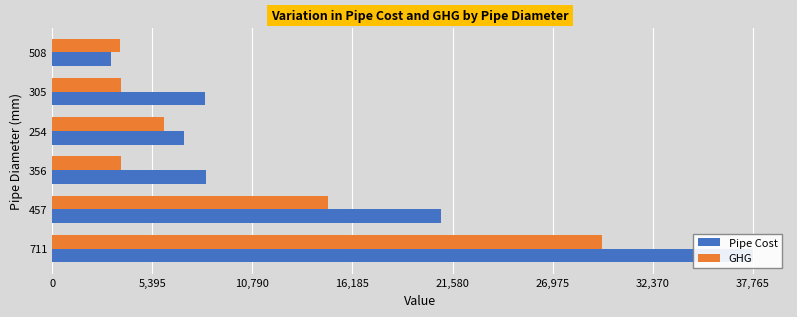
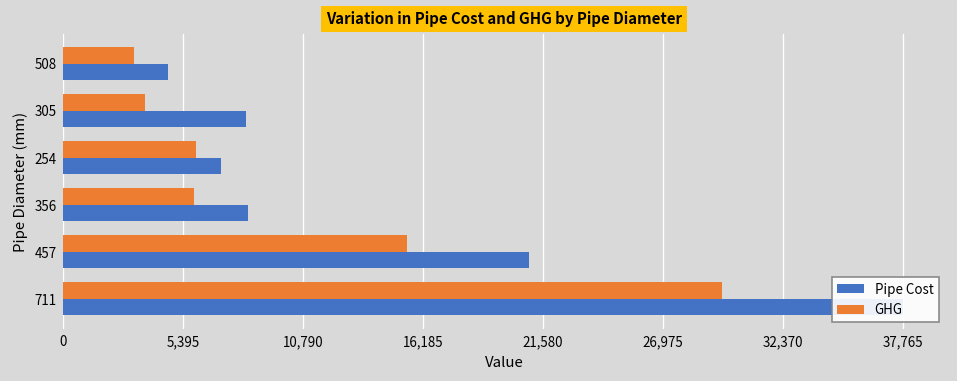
GHG, 508: 3,700 -> 3,200
Pipe Cost, 508: 3,200 -> 4,700
GHG, 356: 3,700 -> 5,900
GHG, 457: 14,900 -> 15,400
